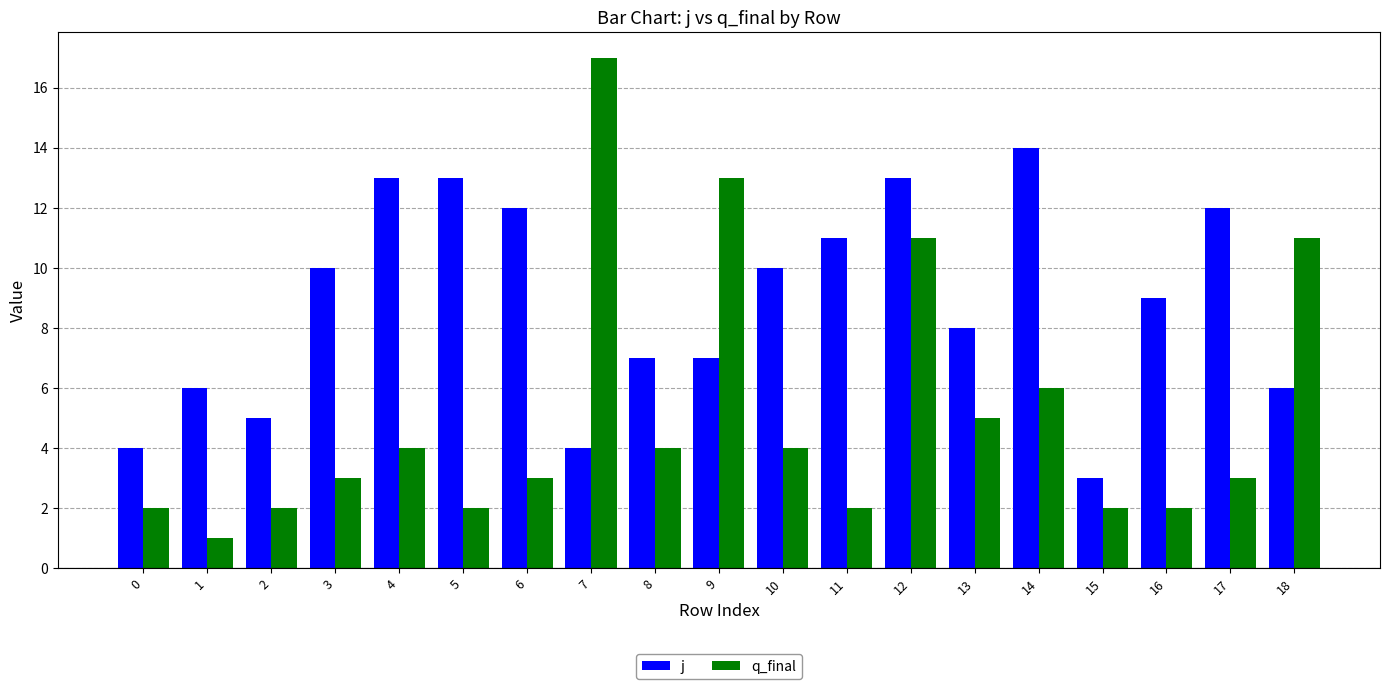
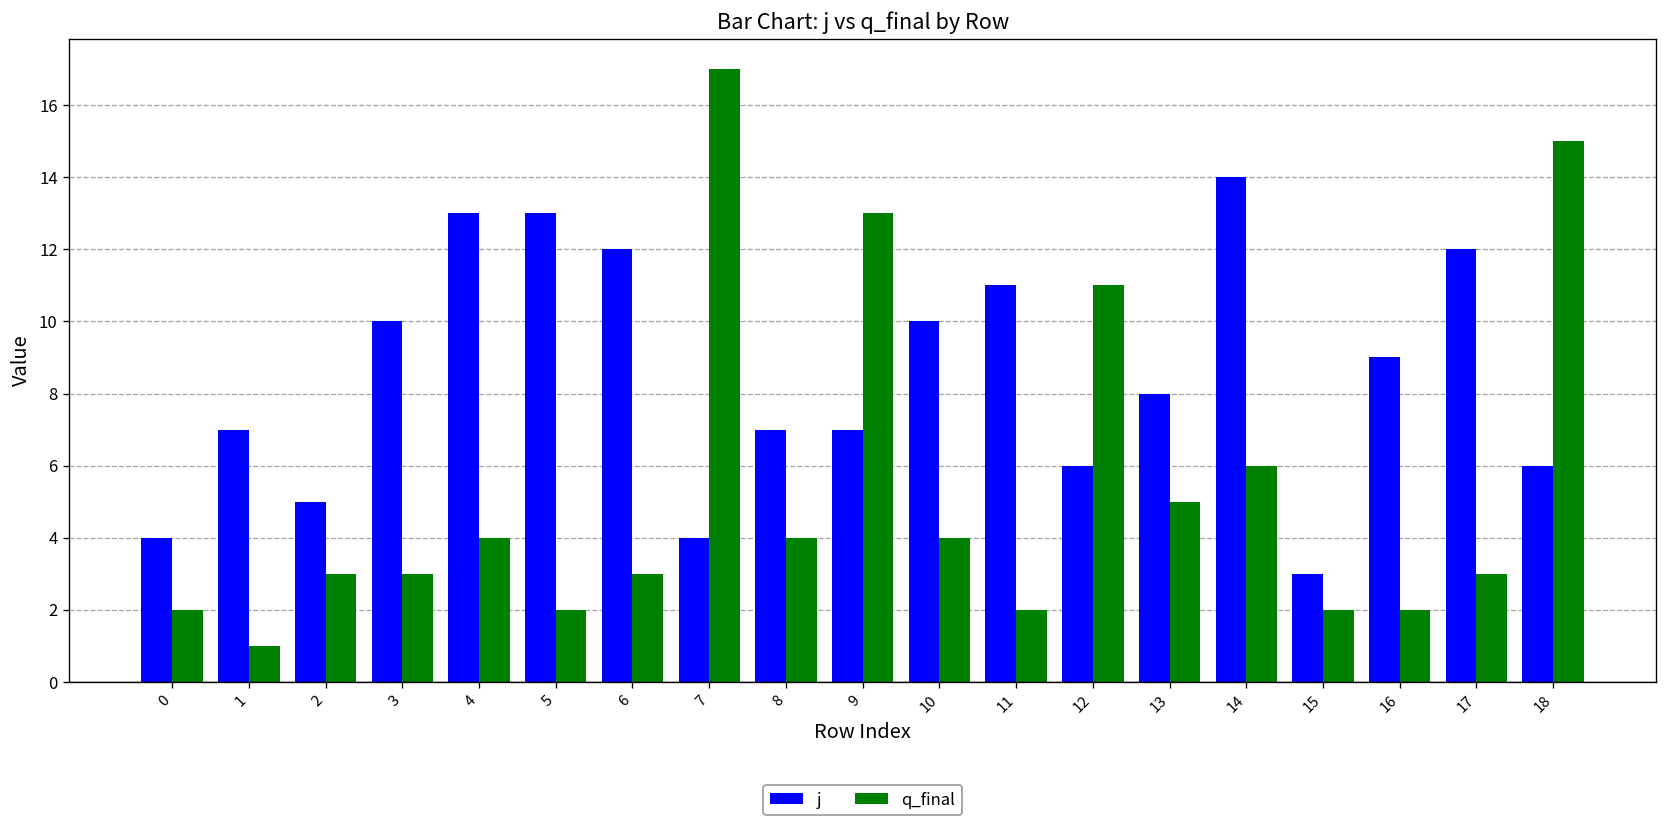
j, 1: 6 -> 7
q_final, 2: 2 -> 3
j, 12: 13 -> 6
q_final, 18: 11 -> 15
